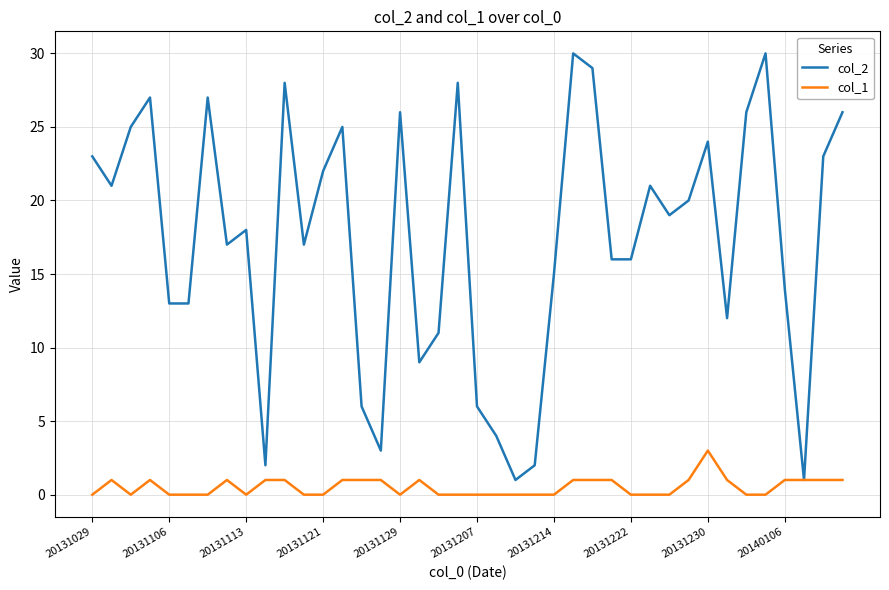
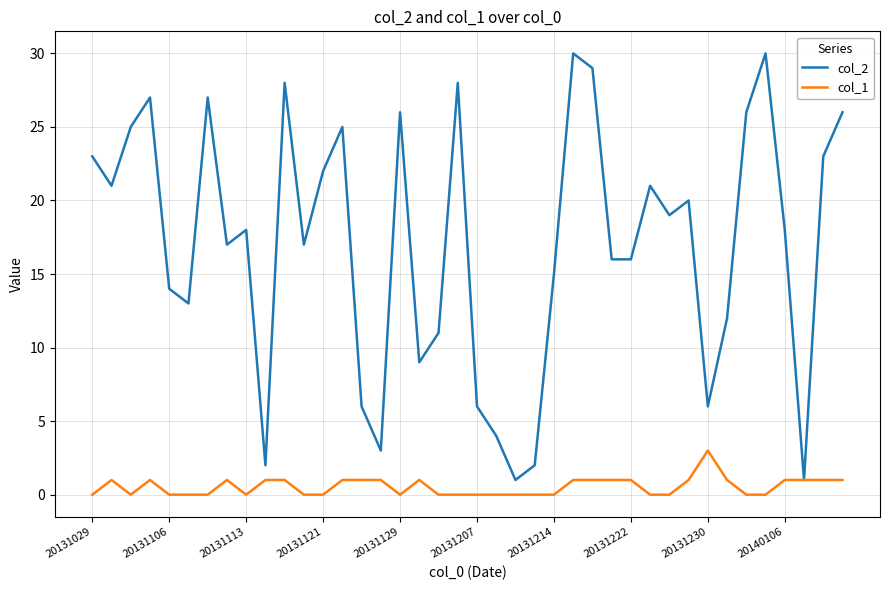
col_2, 20131106: 13 -> 14
col_1, 20131222: 0 -> 1
col_2, 20131230: 24 -> 6
col_2, 20140106: 14 -> 18
